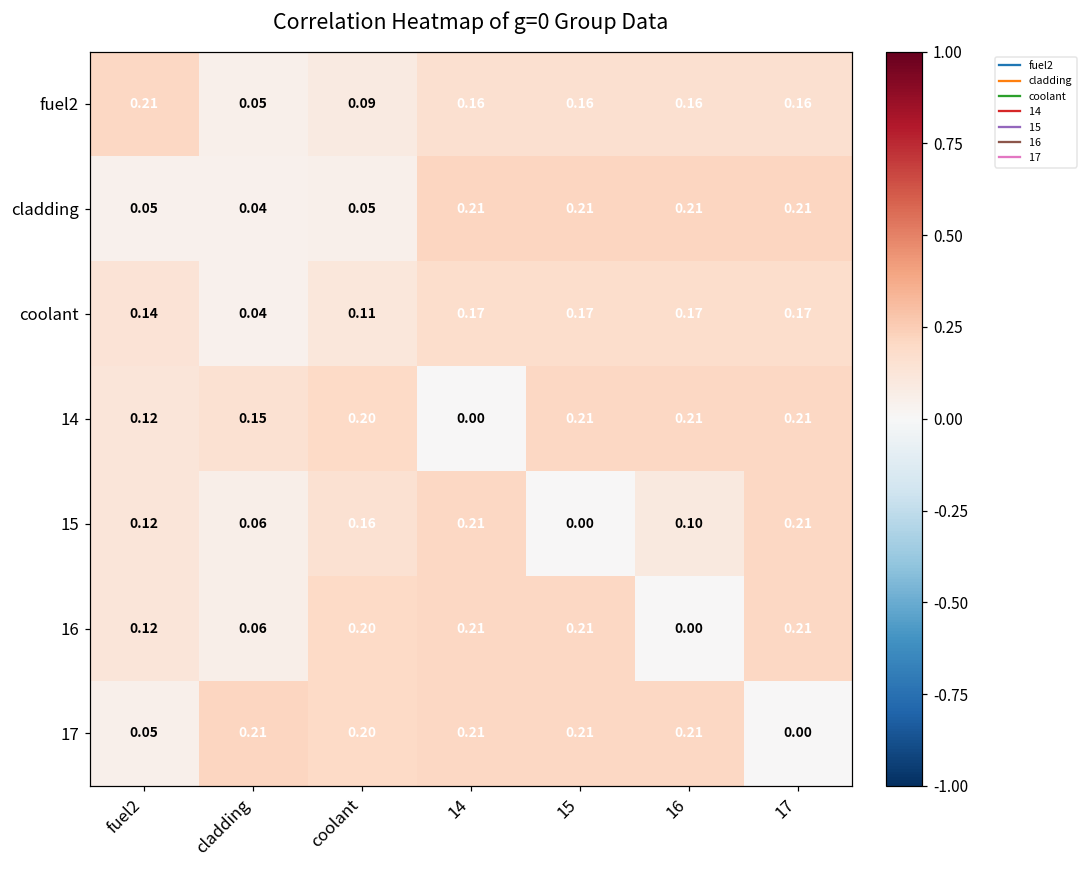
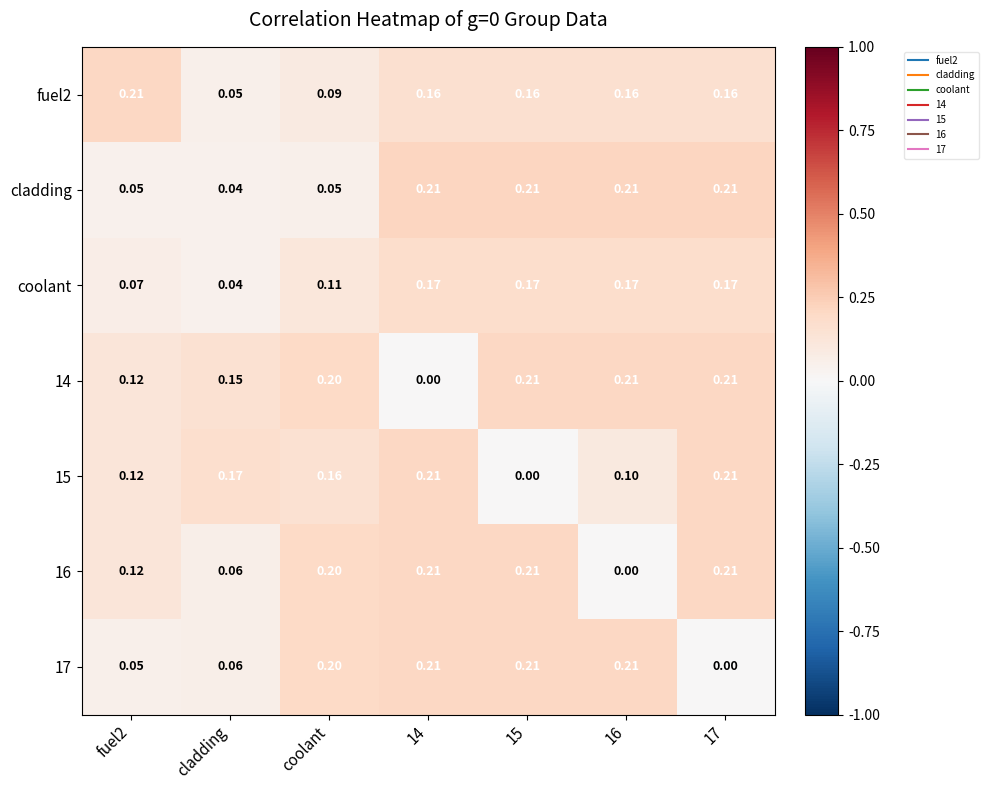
coolant, fuel2: 0.14 -> 0.07
15, cladding: 0.06 -> 0.17
17, cladding: 0.21 -> 0.06
